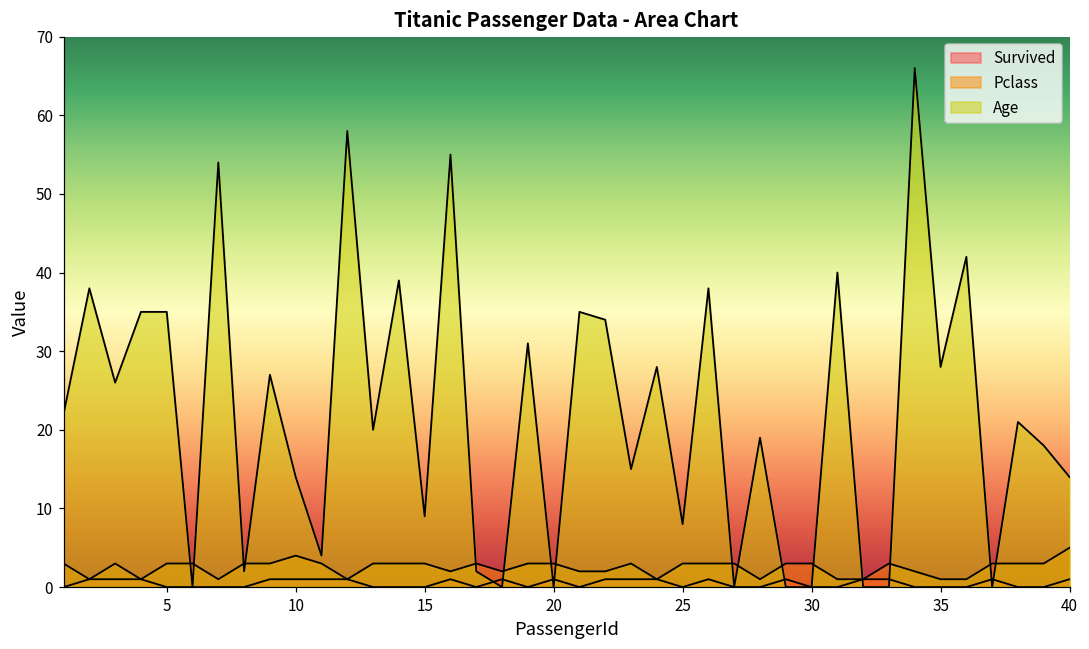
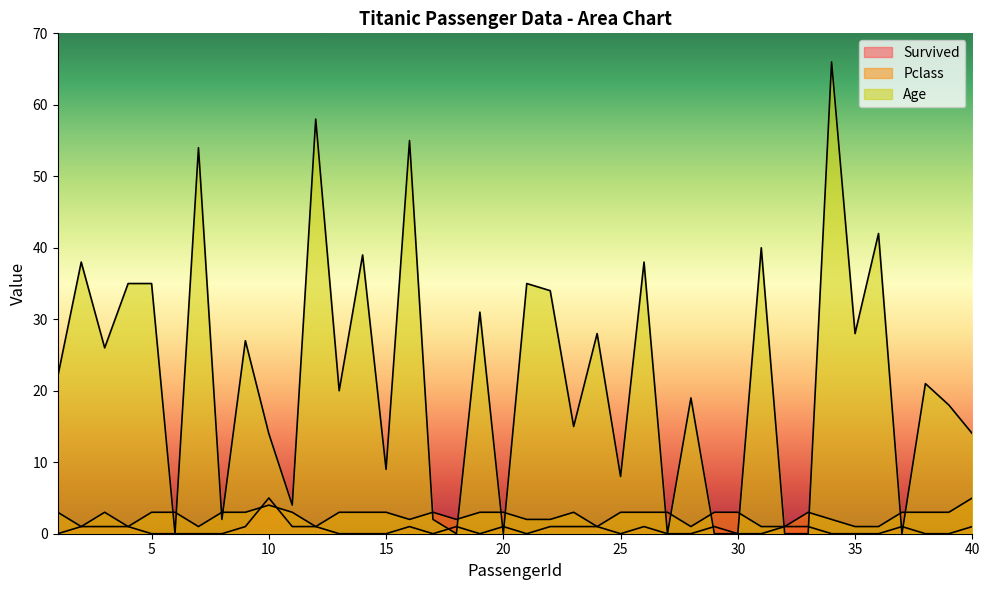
Survived, 10: 1 -> 5
